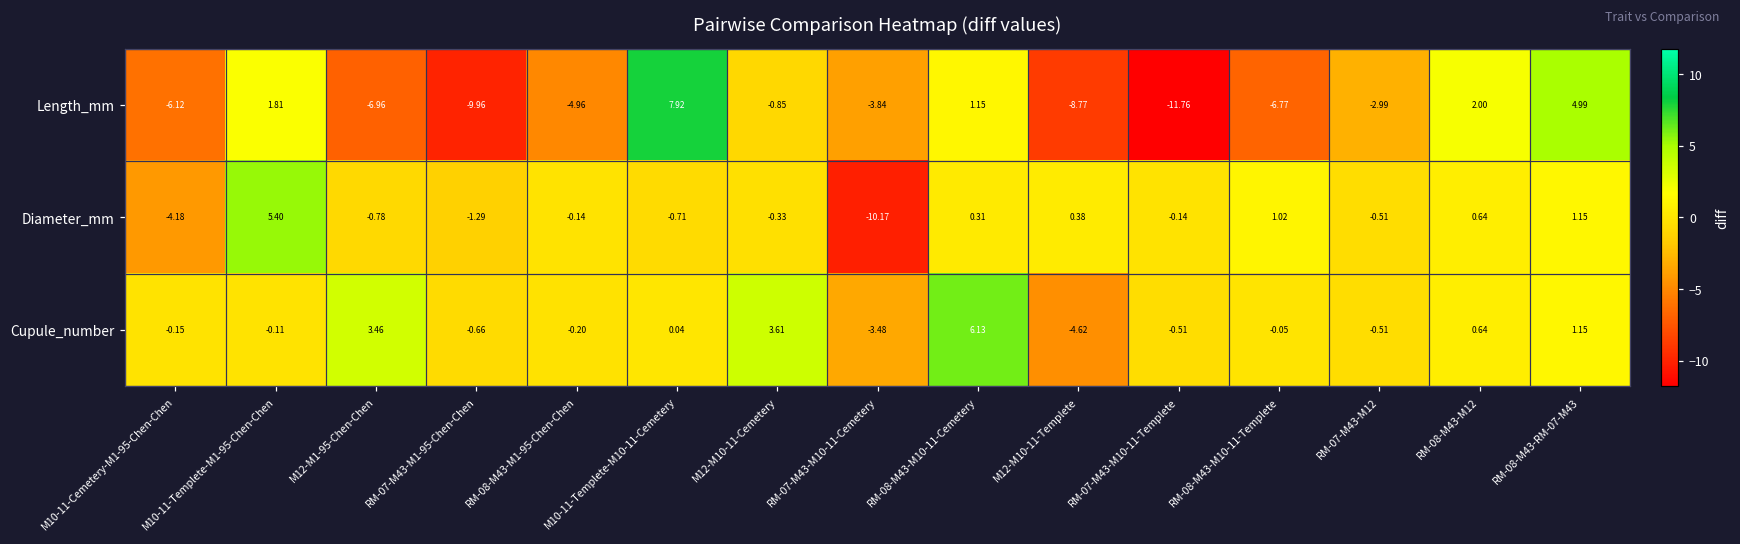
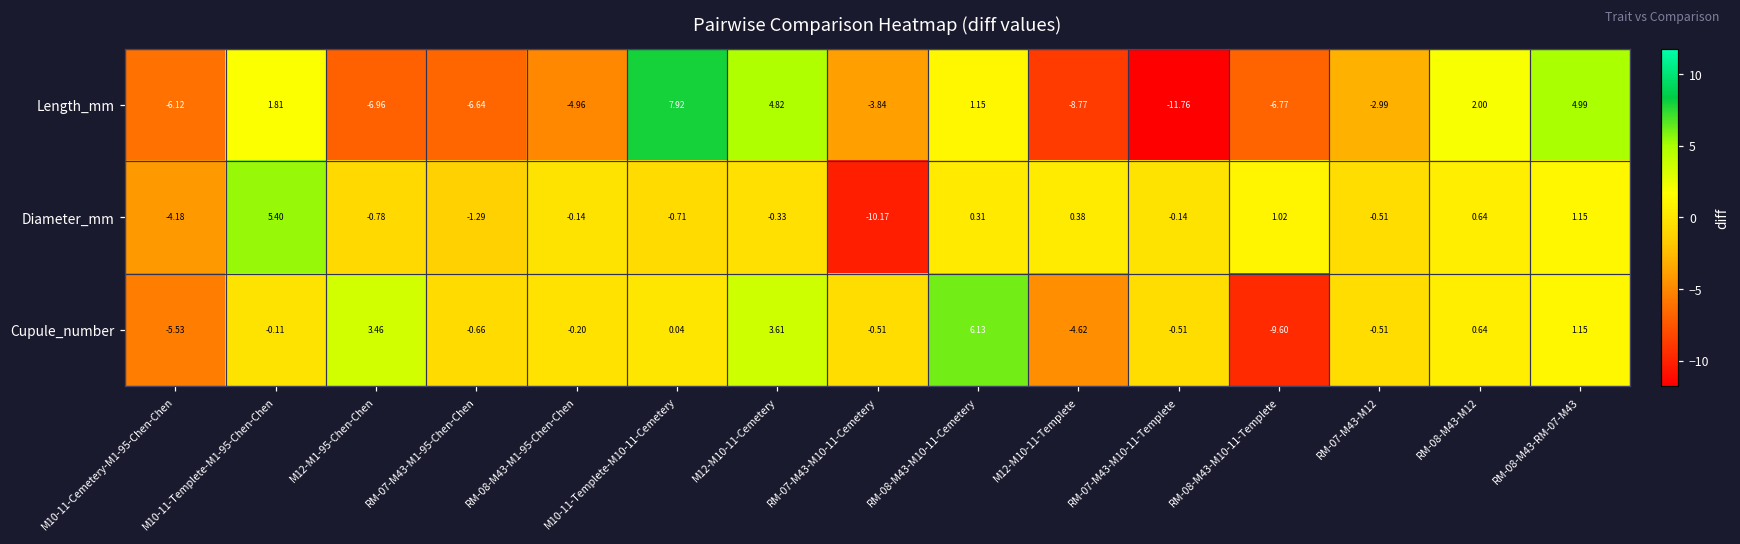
Length_mm, RM-07-M43-M1-95-Chen-Chen: -9.96 -> -6.64
Length_mm, M12-M10-11-Cemetery: -0.85 -> 4.82
Cupule_number, M10-11-Cemetery-M1-95-Chen-Chen: -0.15 -> -5.53
Cupule_number, RM-07-M43-M10-11-Cemetery: -3.48 -> -0.51
Cupule_number, RM-08-M43-M10-11-Templete: -0.05 -> -9.60
